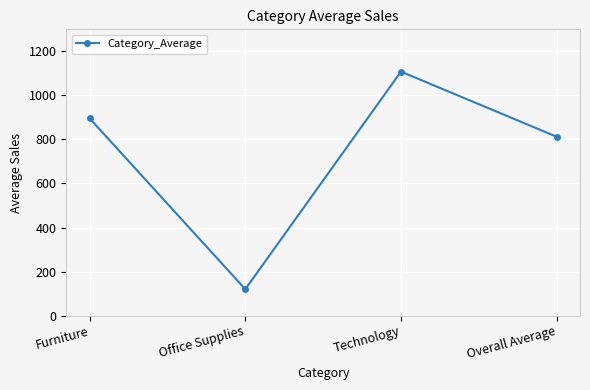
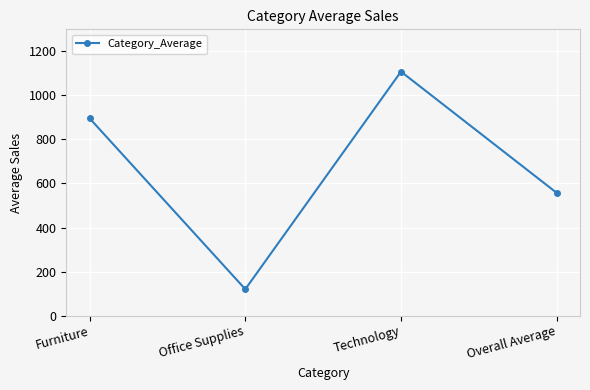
Overall Average: 810 -> 560
